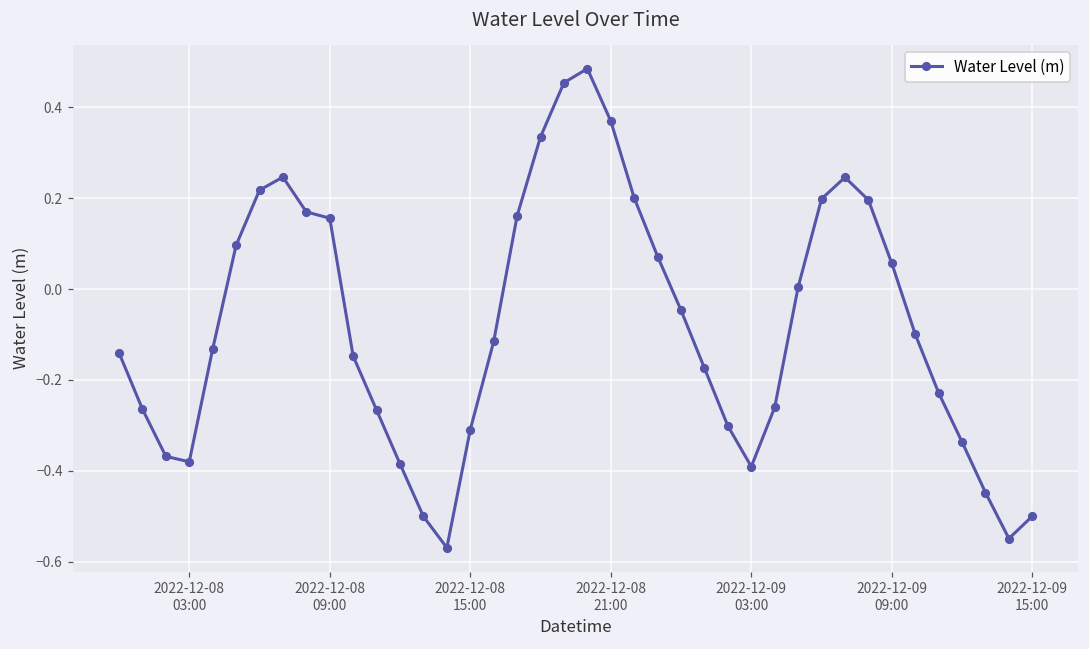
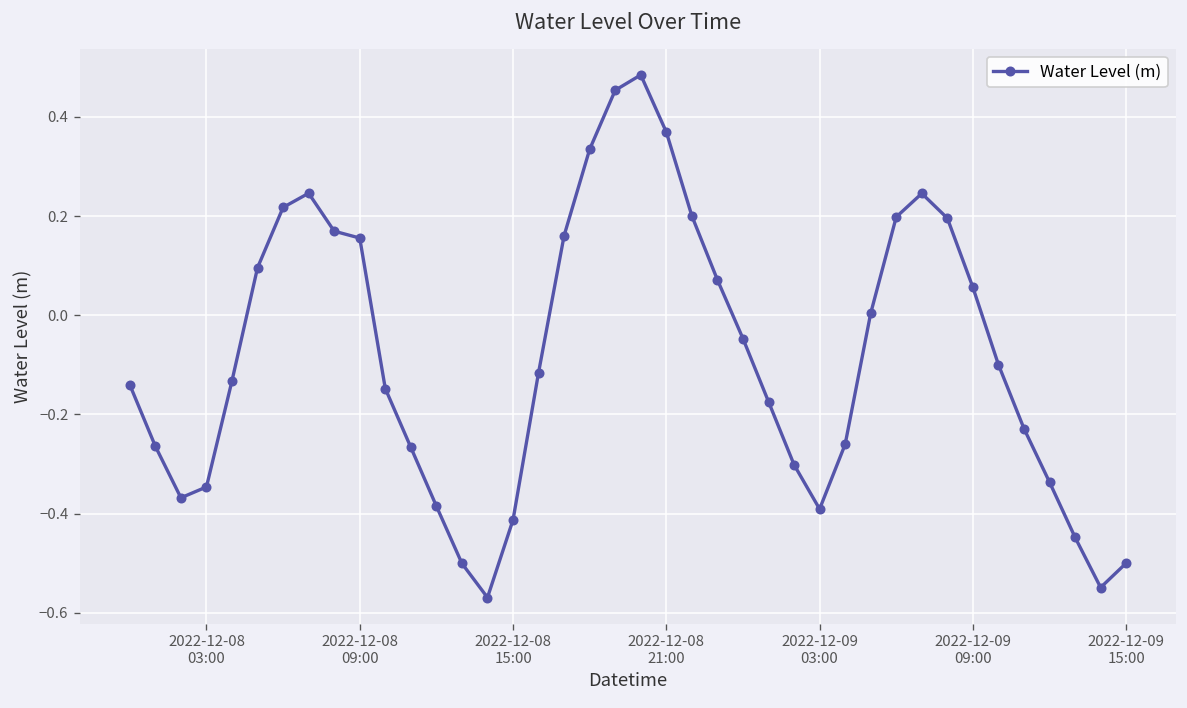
2022-12-08 03:00: -0.38 -> -0.35
2022-12-08 15:00: -0.31 -> -0.41
